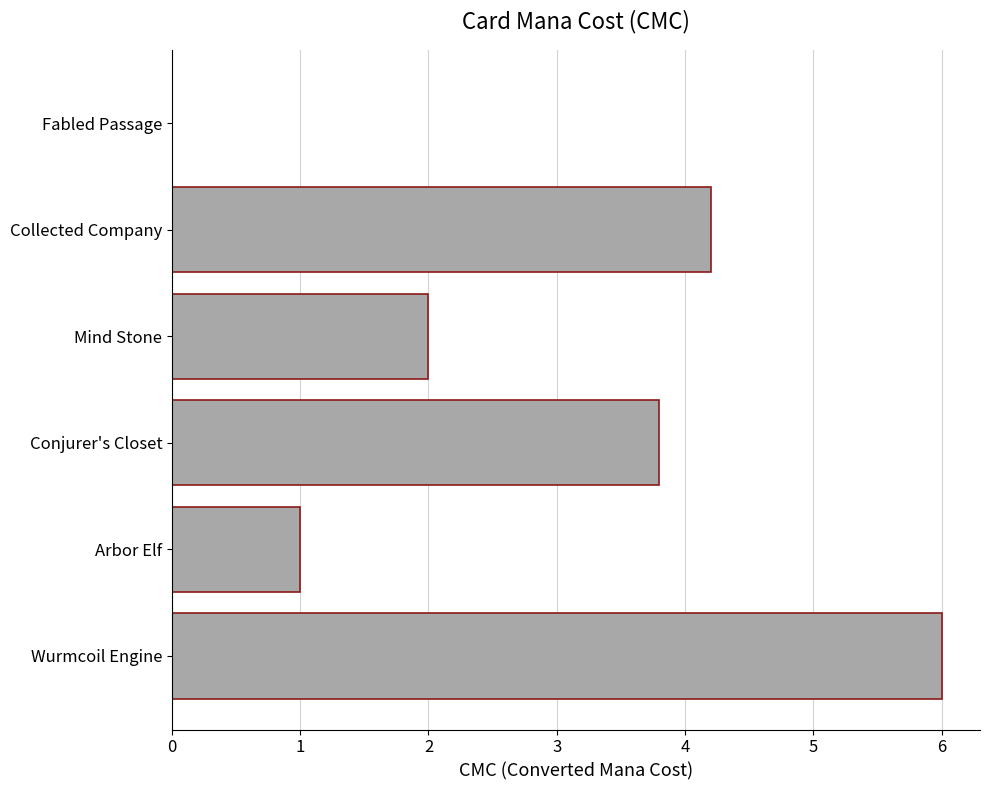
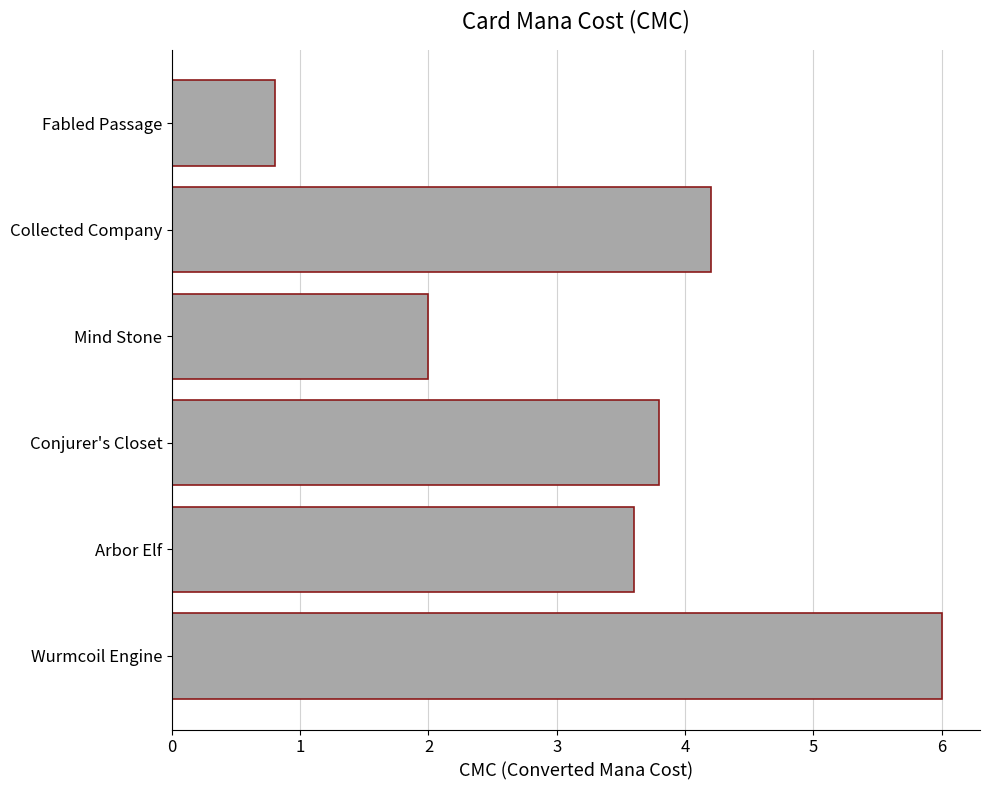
Fabled Passage: 0.0 -> 0.8
Arbor Elf: 1.0 -> 3.6
